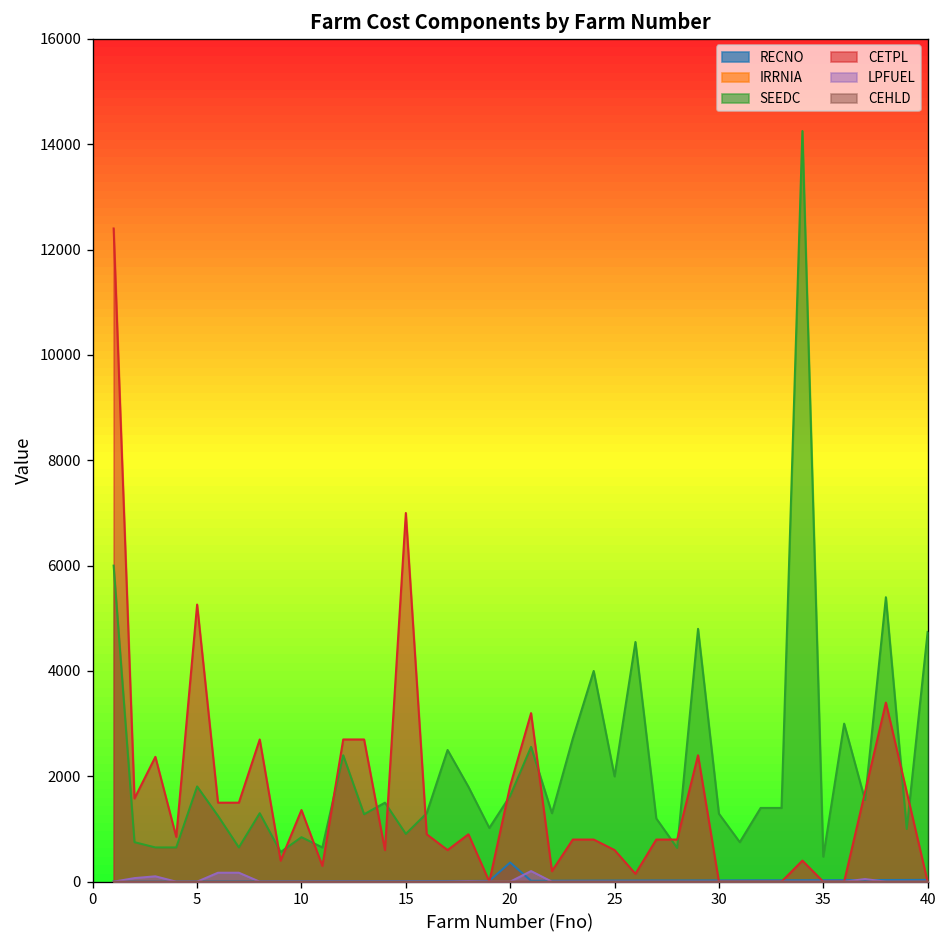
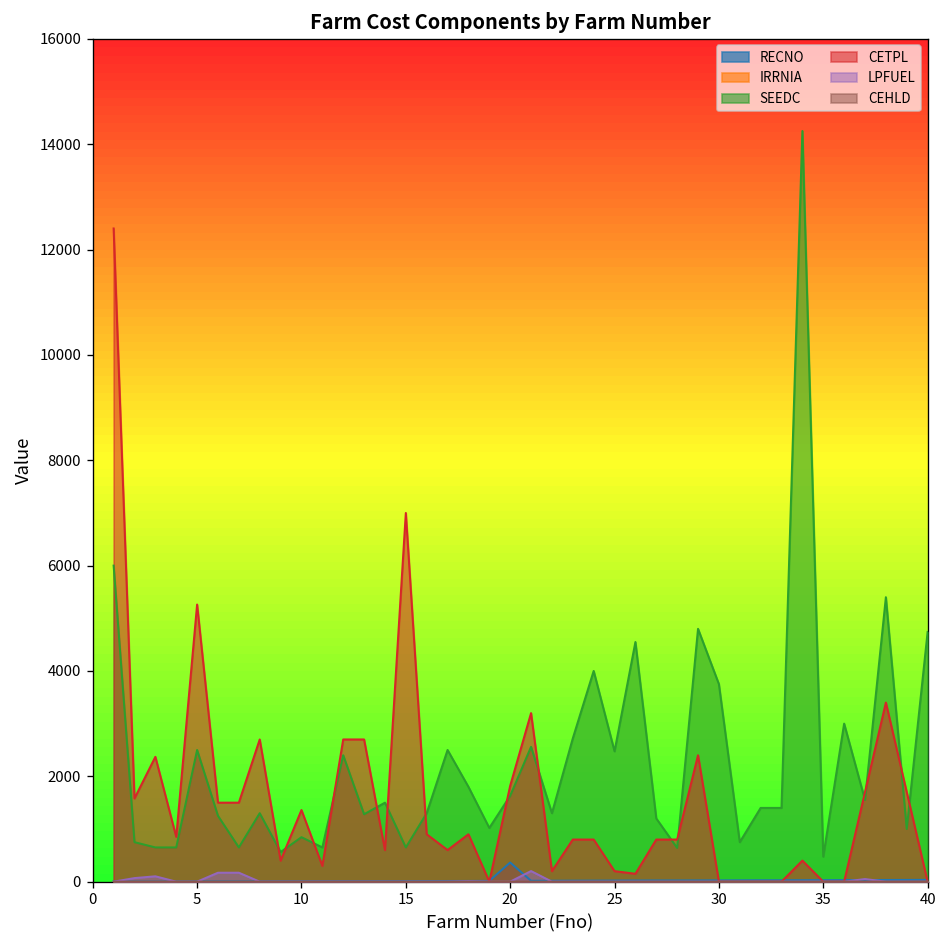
SEEDC, 5: 1800 -> 2500
SEEDC, 15: 900 -> 700
SEEDC, 25: 2000 -> 2500
CETPL, 25: 600 -> 200
SEEDC, 30: 1300 -> 3800
